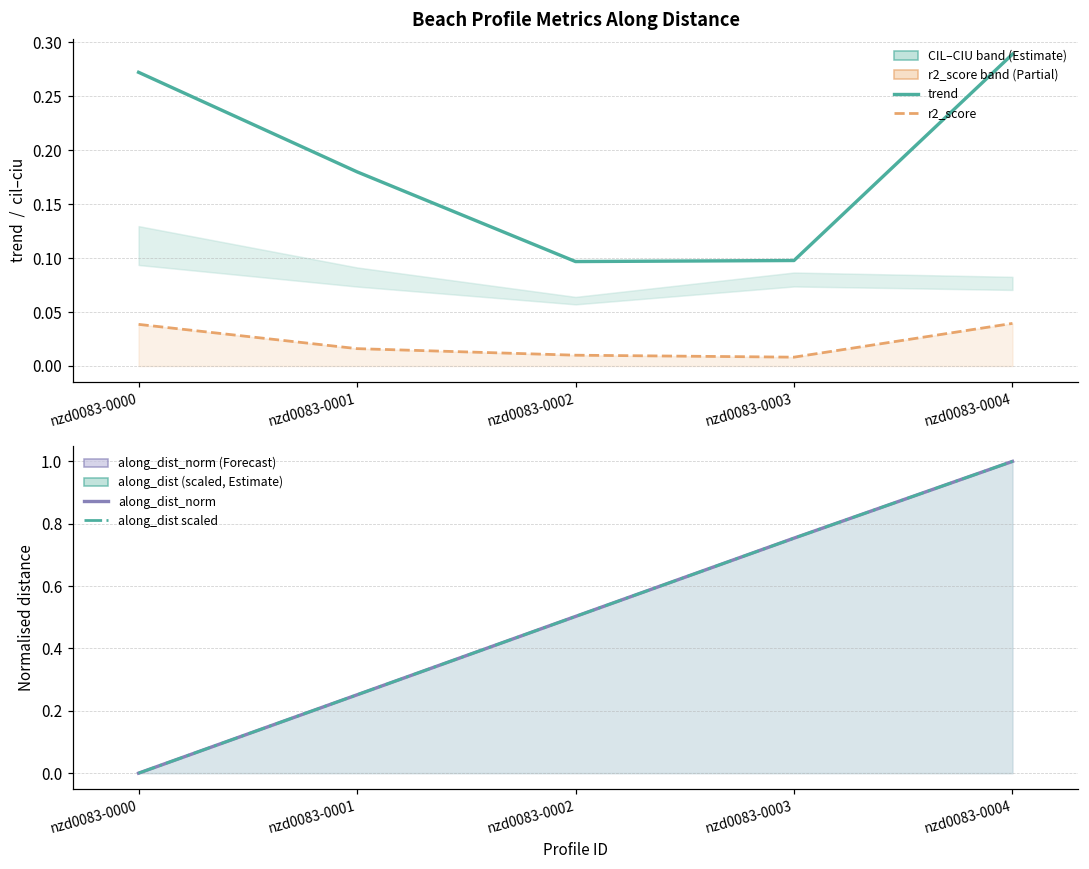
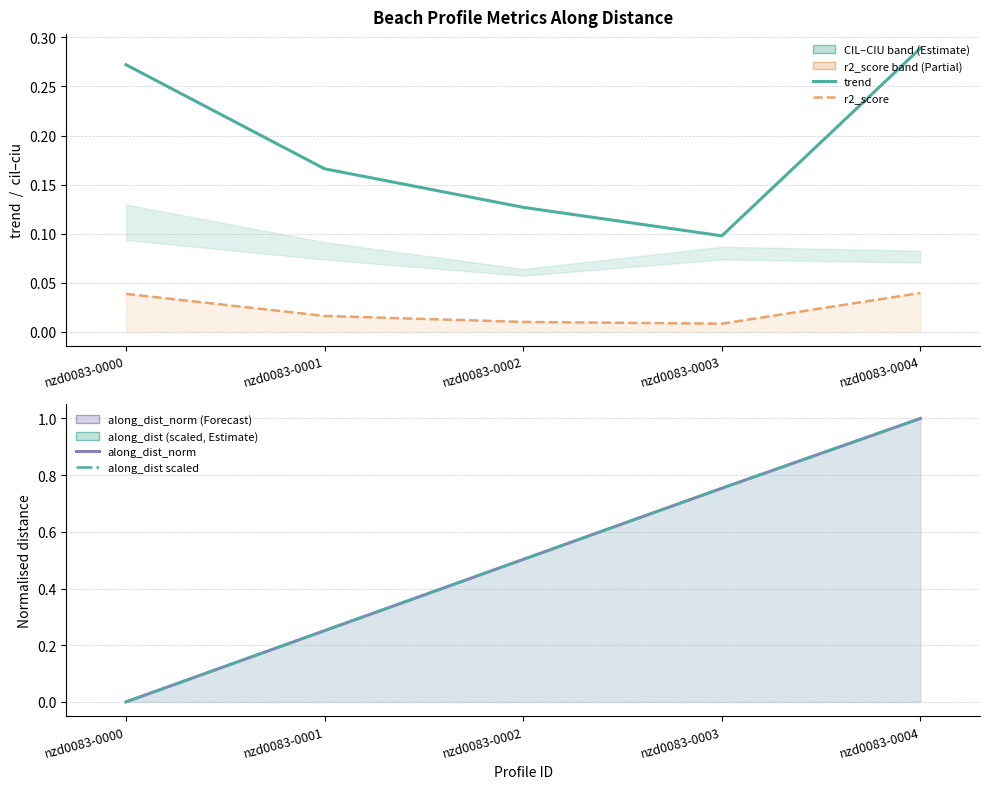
Beach Profile Metrics Along Distance, trend, nzd0083-0001: 0.18 -> 0.17
Beach Profile Metrics Along Distance, trend, nzd0083-0002: 0.10 -> 0.13
